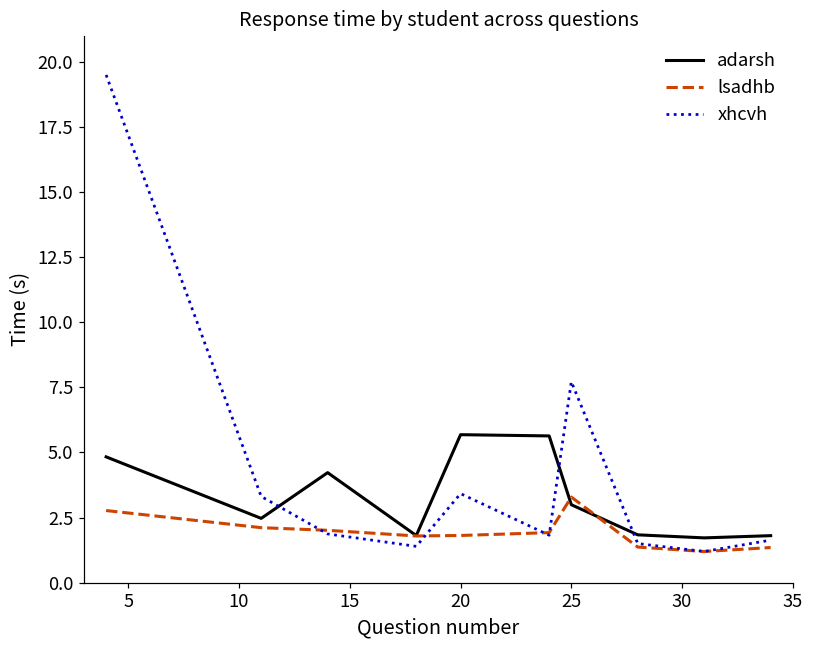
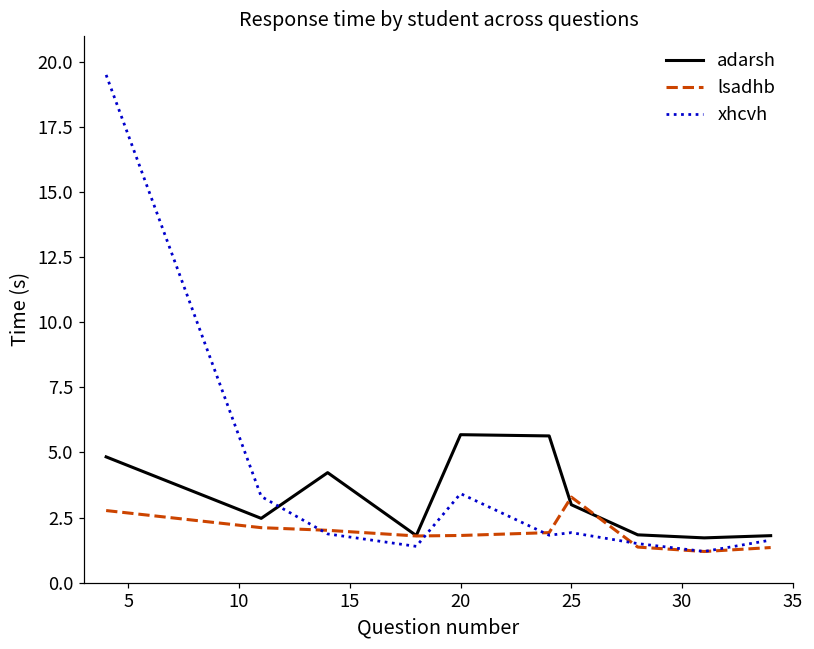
xhcvh, 25: 7.7 -> 1.9
